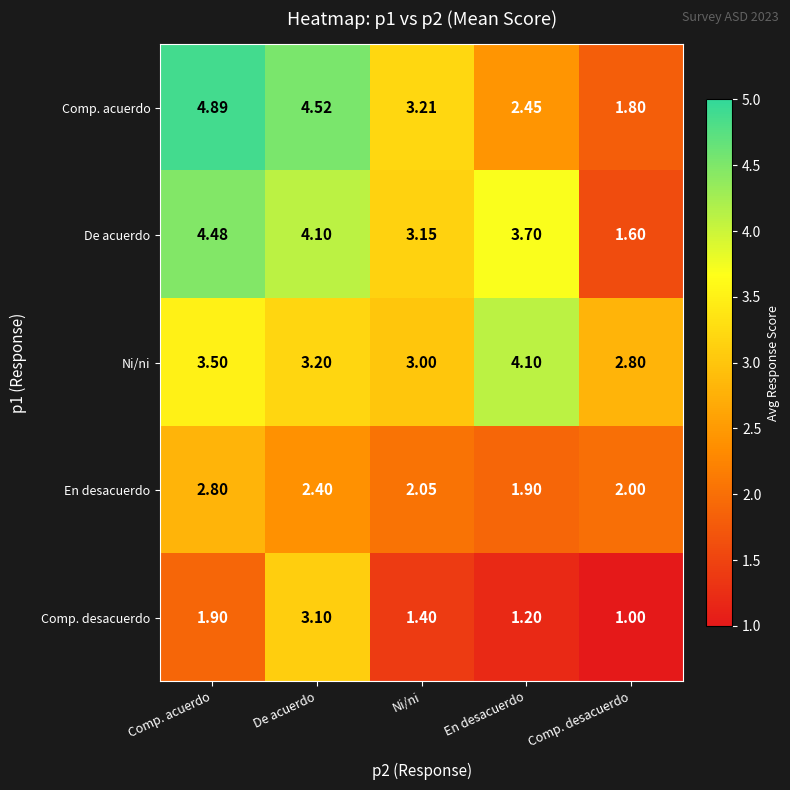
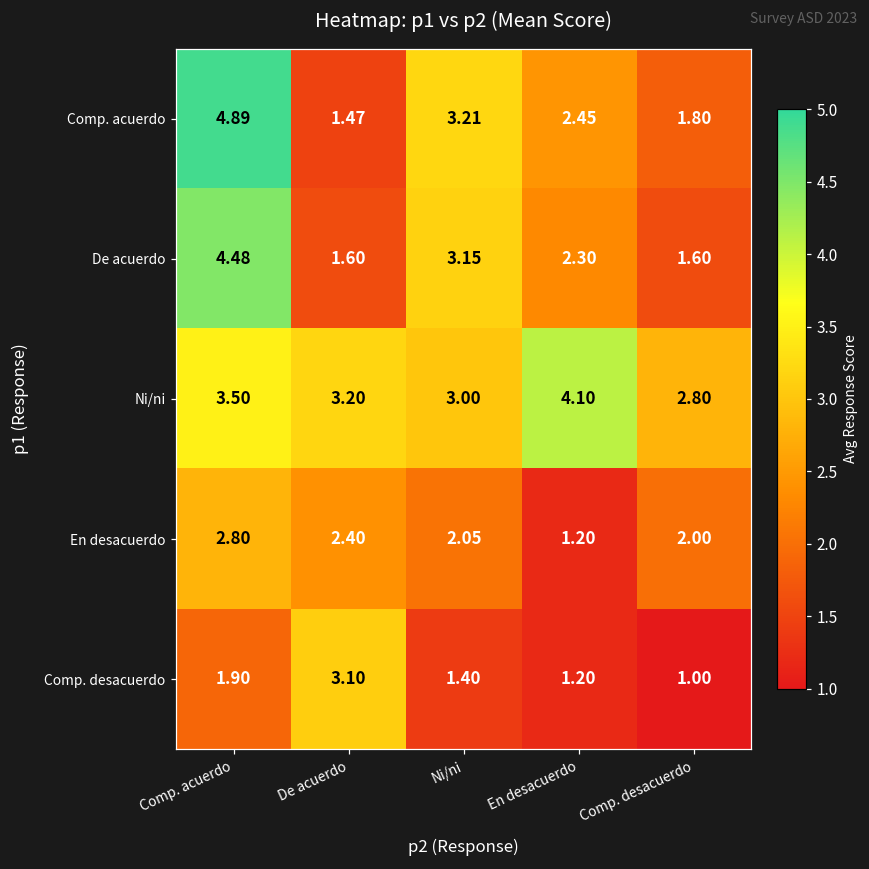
Comp. acuerdo, De acuerdo: 4.52 -> 1.47
De acuerdo, De acuerdo: 4.10 -> 1.60
De acuerdo, En desacuerdo: 3.70 -> 2.30
En desacuerdo, En desacuerdo: 1.90 -> 1.20
